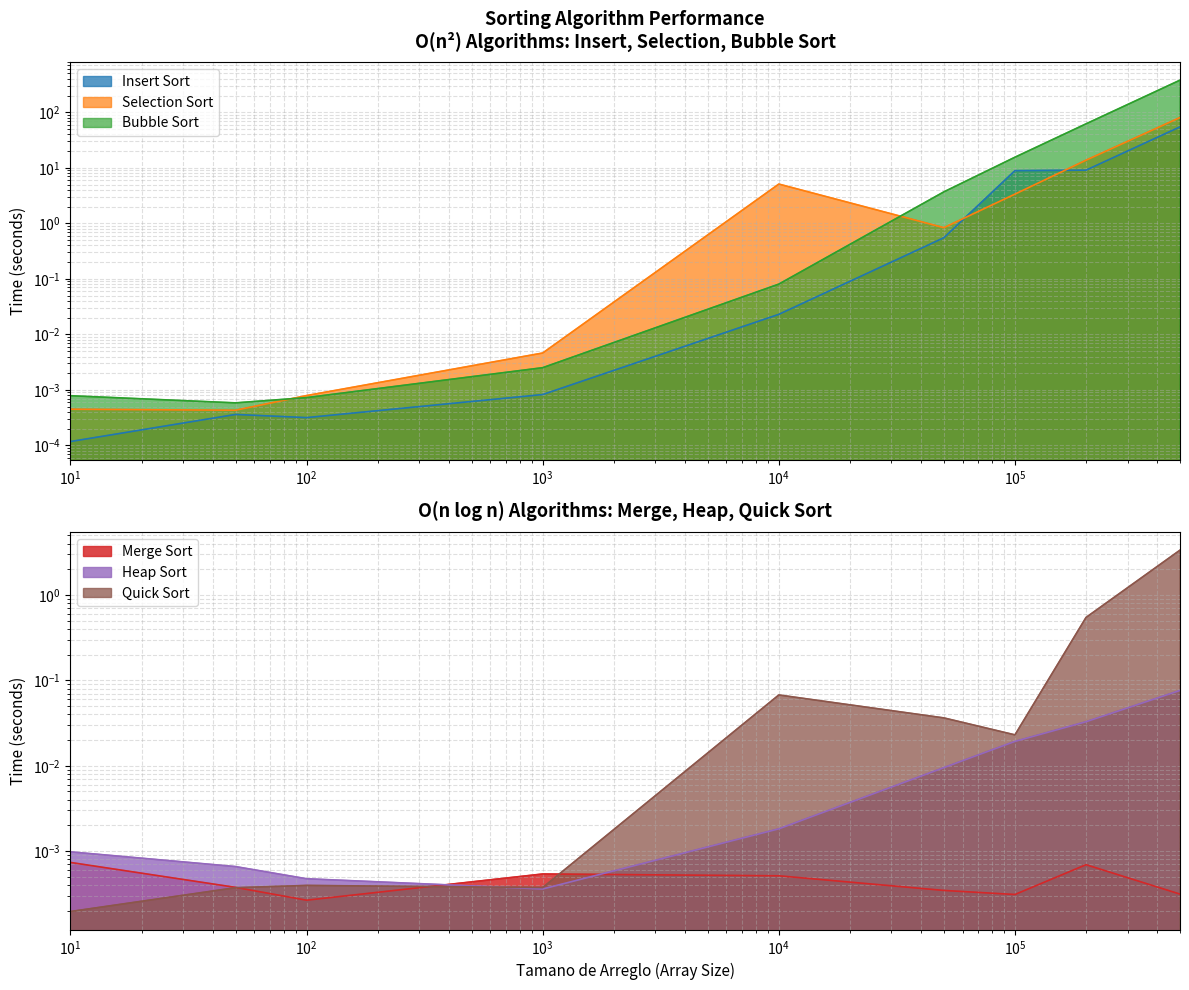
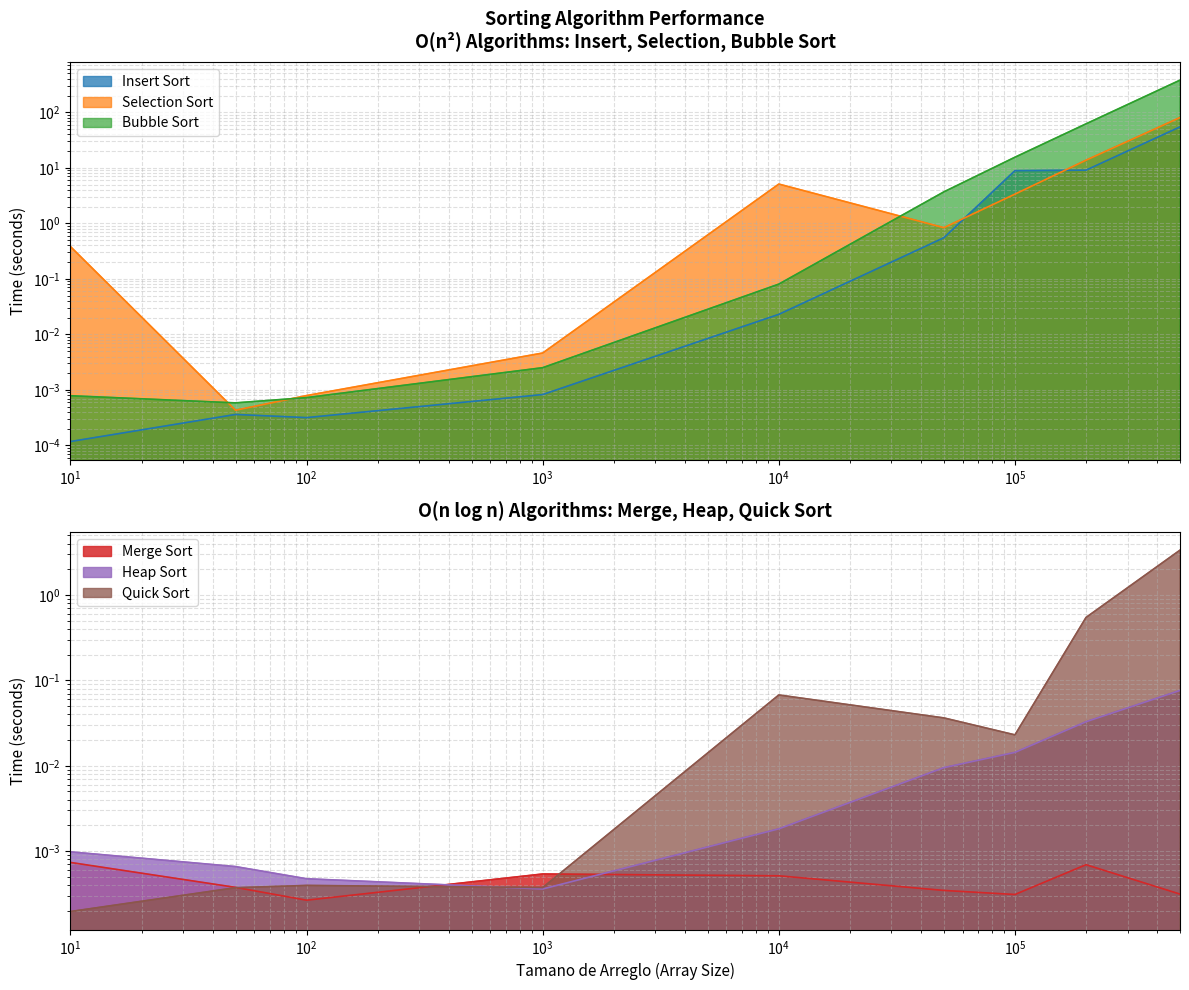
Sorting Algorithm Performance O(n²) Algorithms: Insert, Selection, Bubble Sort, Selection Sort, 10^1: 0.0004 -> 0.4
O(n log n) Algorithms: Merge, Heap, Quick Sort, Heap Sort, 10^5: 0.019 -> 0.014
